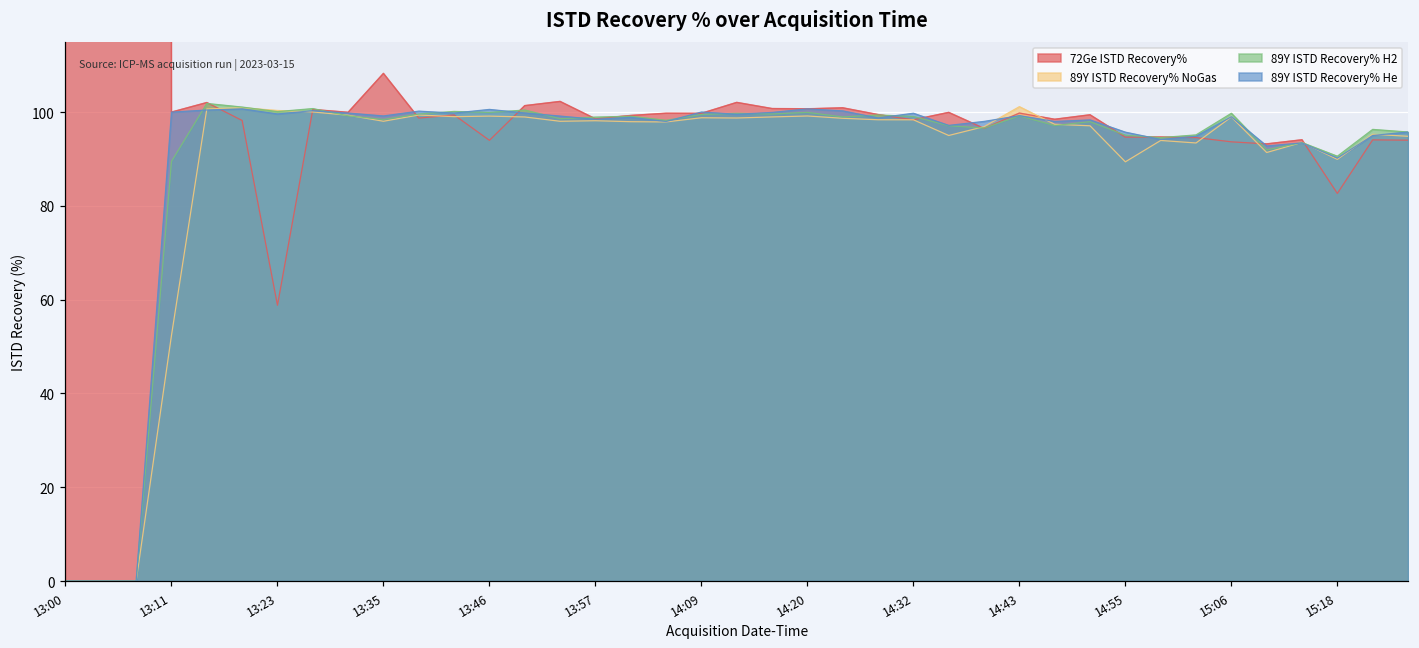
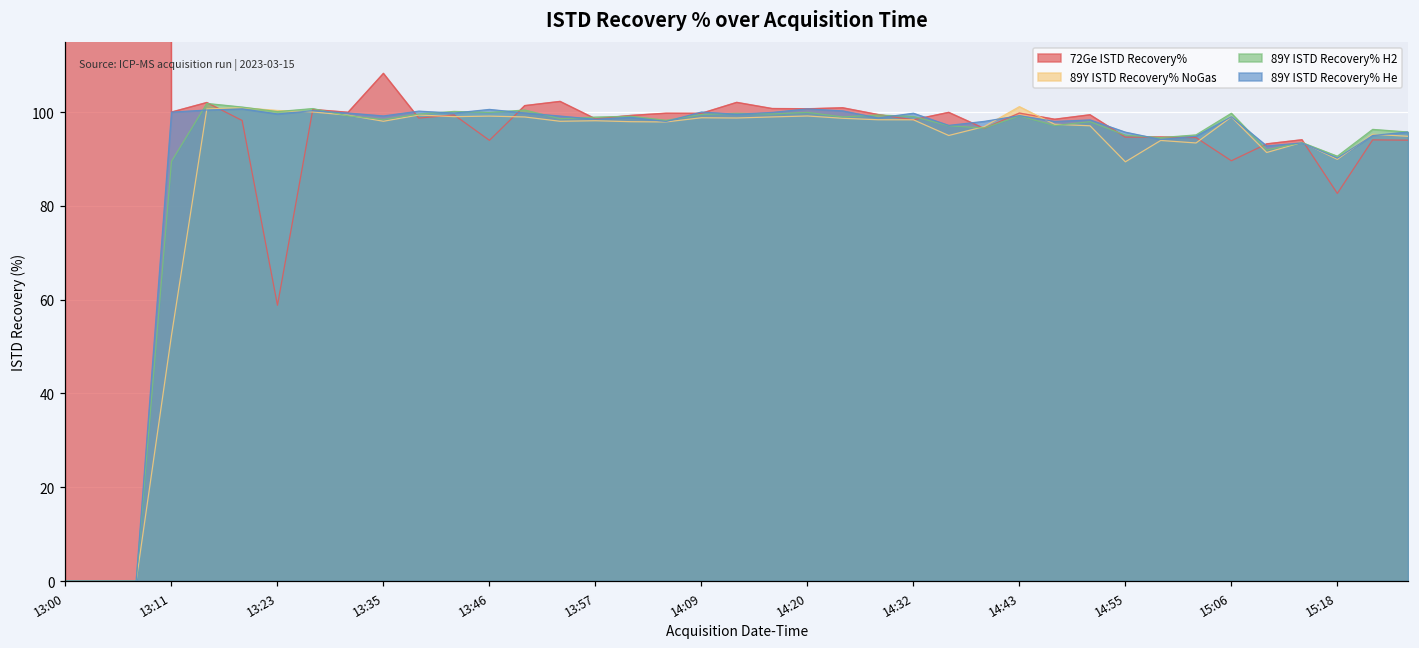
72Ge ISTD Recovery%, 15:06: 94 -> 90
